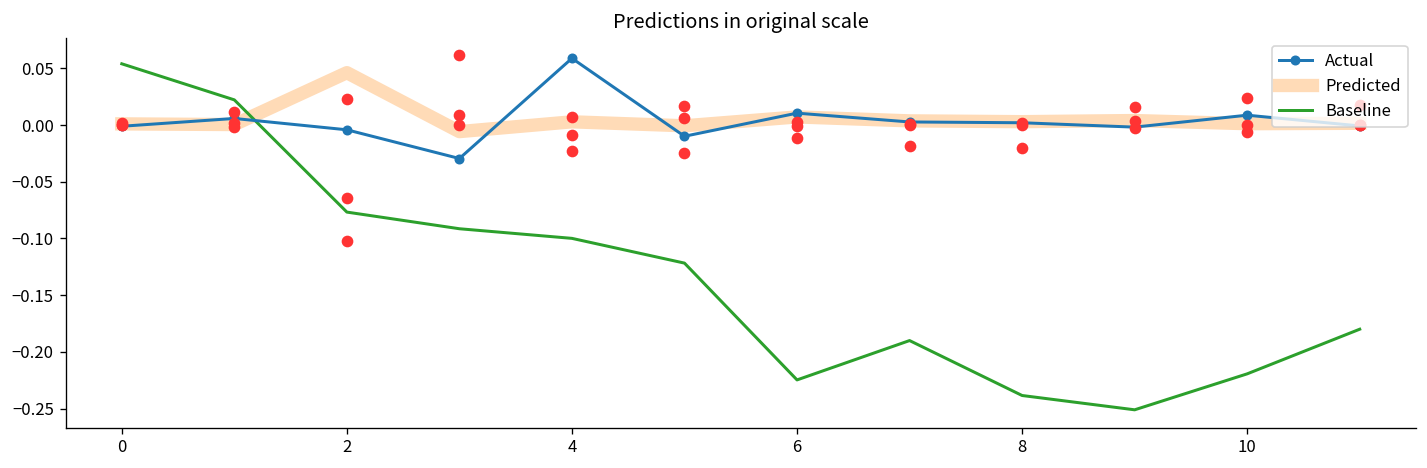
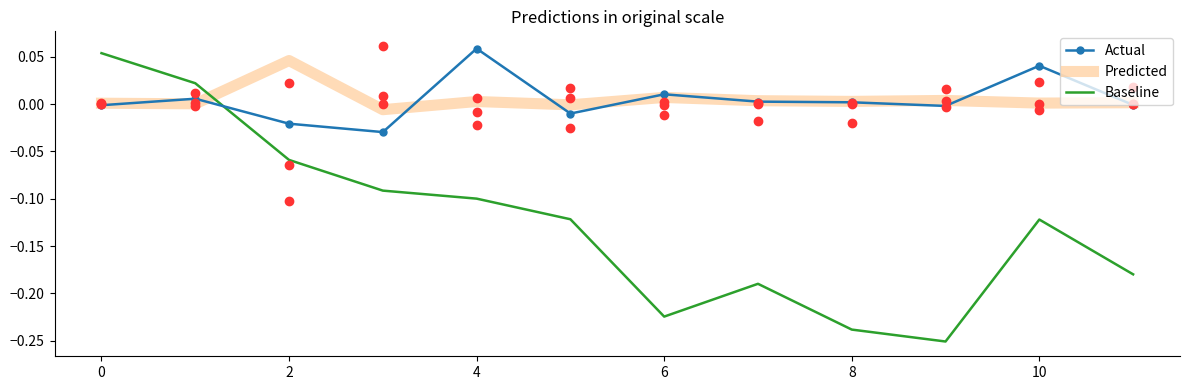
Actual, 2: 0.00 -> -0.02
Baseline, 2: -0.08 -> -0.06
Actual, 10: 0.01 -> 0.04
Baseline, 10: -0.22 -> -0.12
